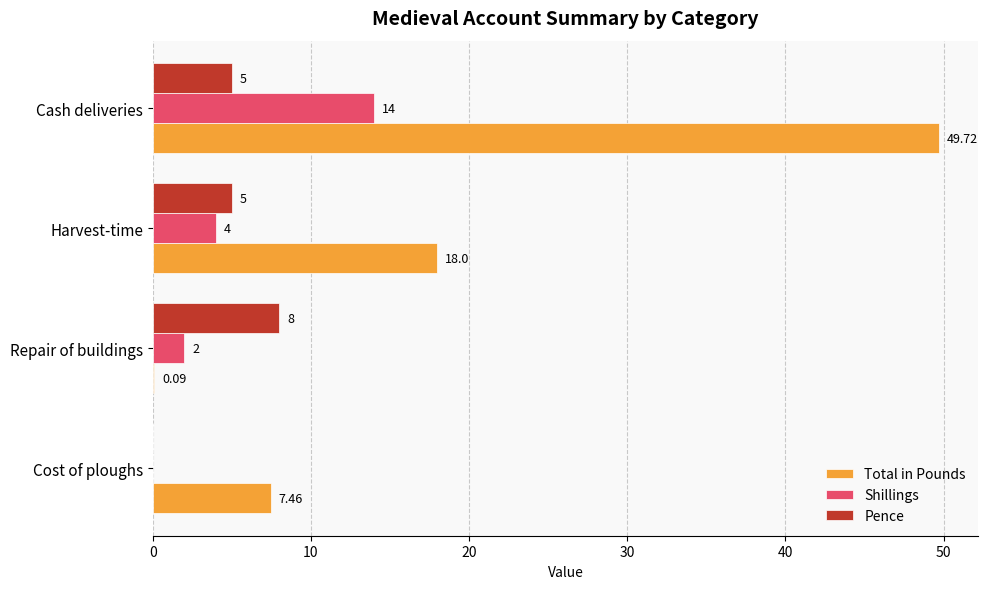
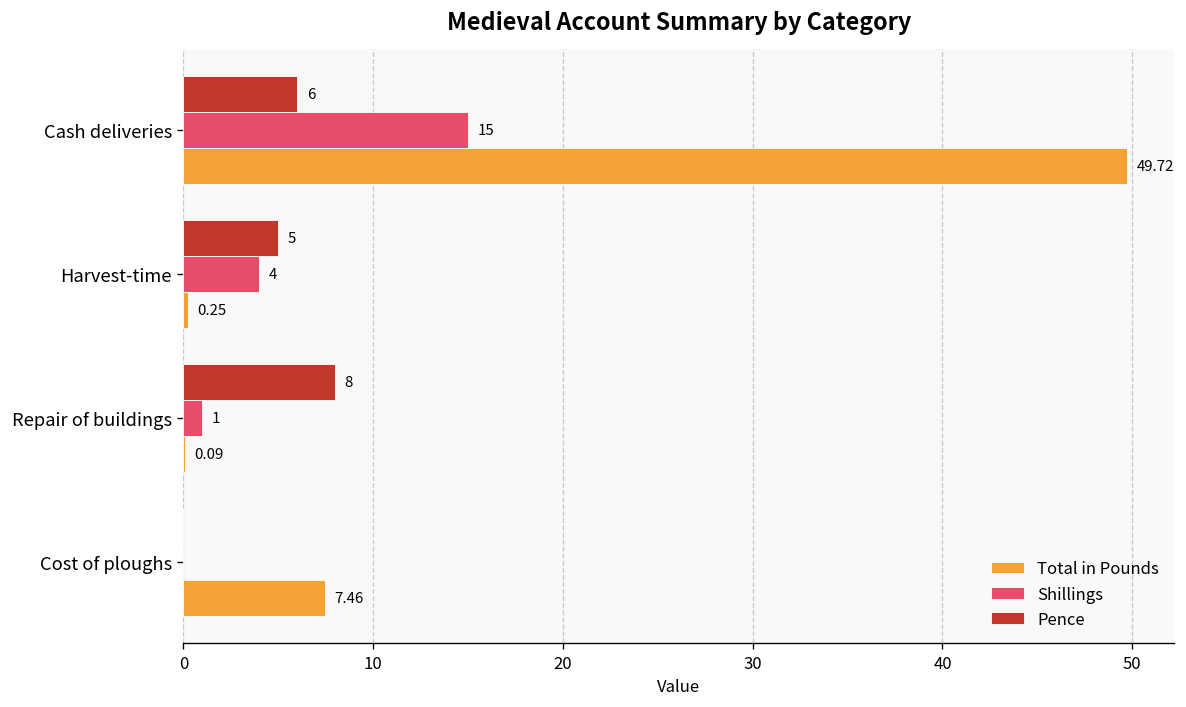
Pence, Cash deliveries: 5 -> 6
Shillings, Cash deliveries: 14 -> 15
Total in Pounds, Harvest-time: 18.0 -> 0.25
Shillings, Repair of buildings: 2 -> 1
